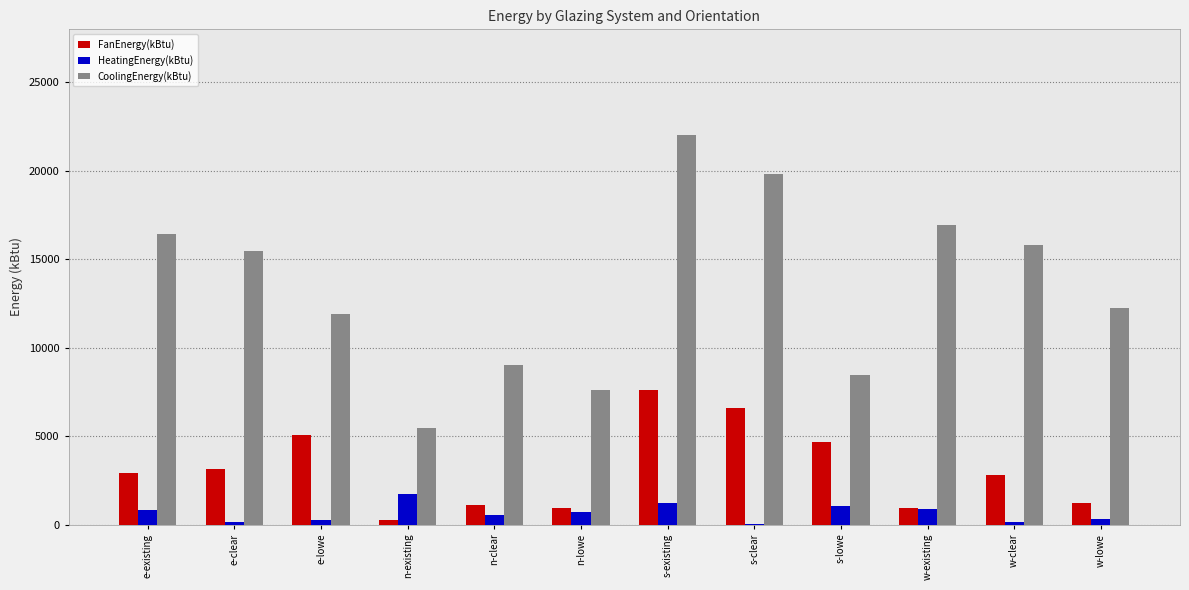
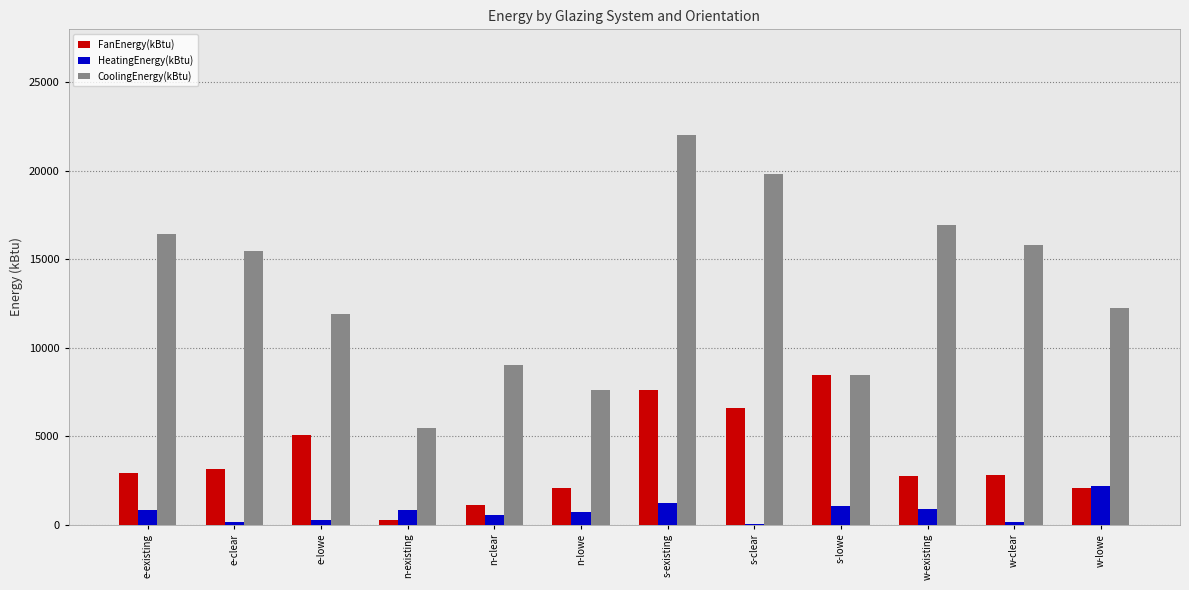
HeatingEnergy(kBtu), n-existing: 1700 -> 800
FanEnergy(kBtu), n-lowe: 900 -> 2100
FanEnergy(kBtu), s-lowe: 4700 -> 8400
FanEnergy(kBtu), w-existing: 900 -> 2700
FanEnergy(kBtu), w-lowe: 1200 -> 2100
HeatingEnergy(kBtu), w-lowe: 300 -> 2200
